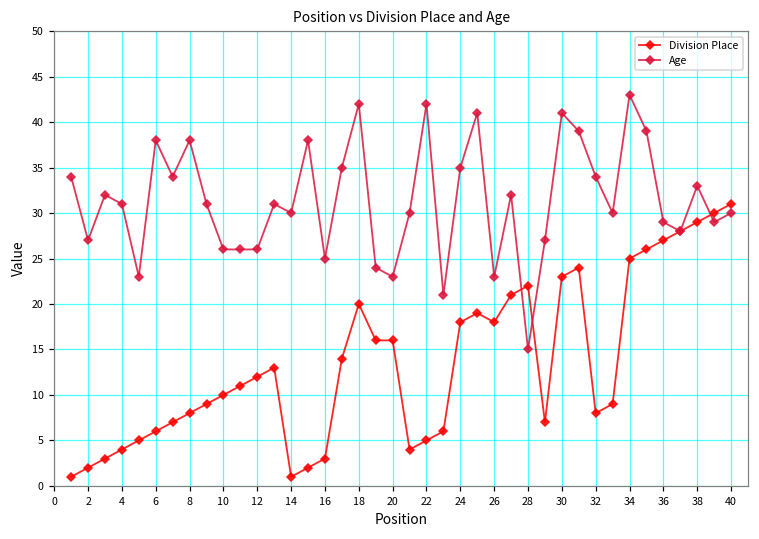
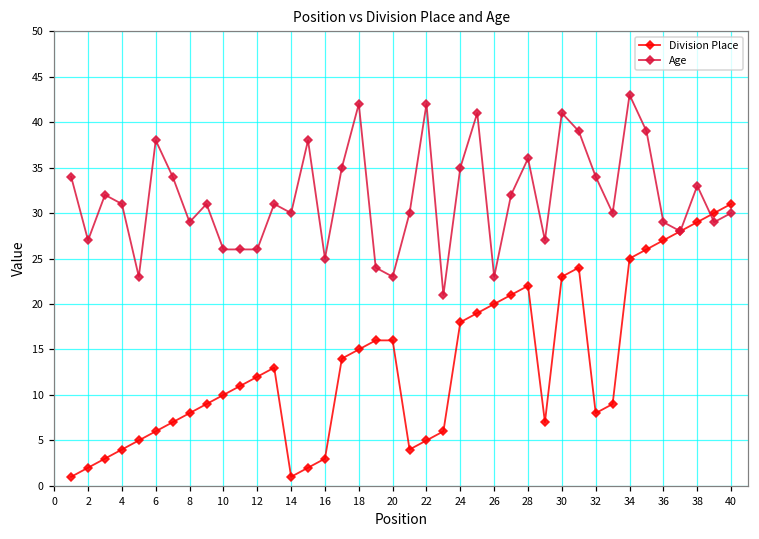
Age, 8: 38 -> 29
Division Place, 18: 20 -> 15
Division Place, 26: 18 -> 20
Age, 28: 15 -> 36
